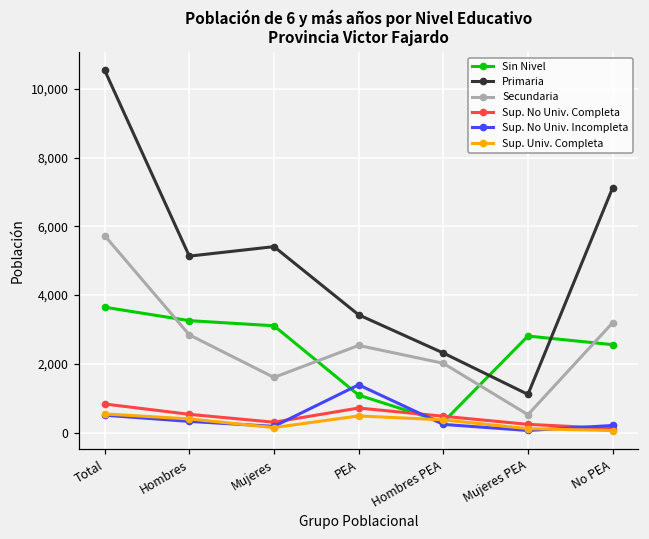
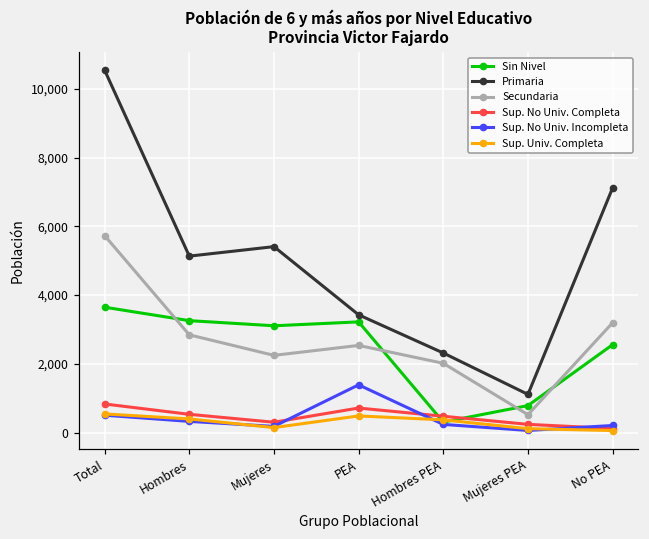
Secundaria, Mujeres: 1,600 -> 2,200
Sin Nivel, PEA: 1,100 -> 3,200
Sin Nivel, Mujeres PEA: 2,800 -> 800
